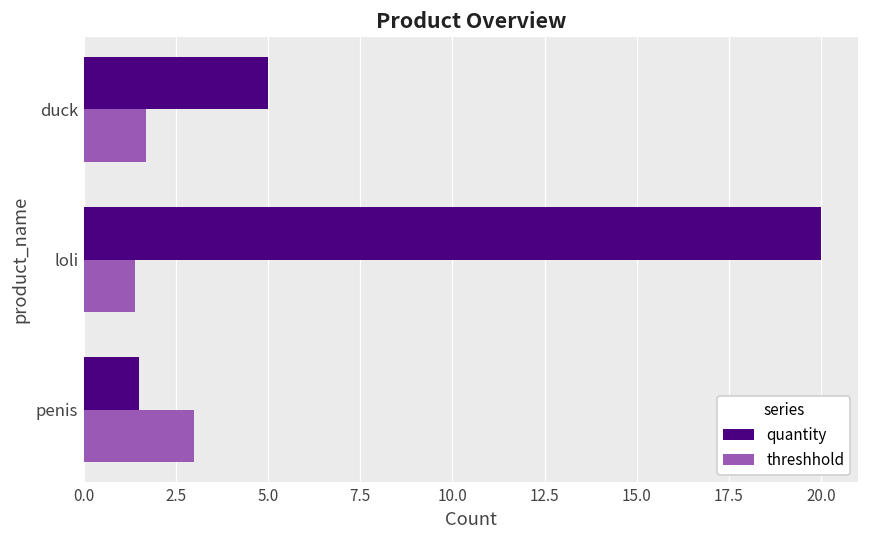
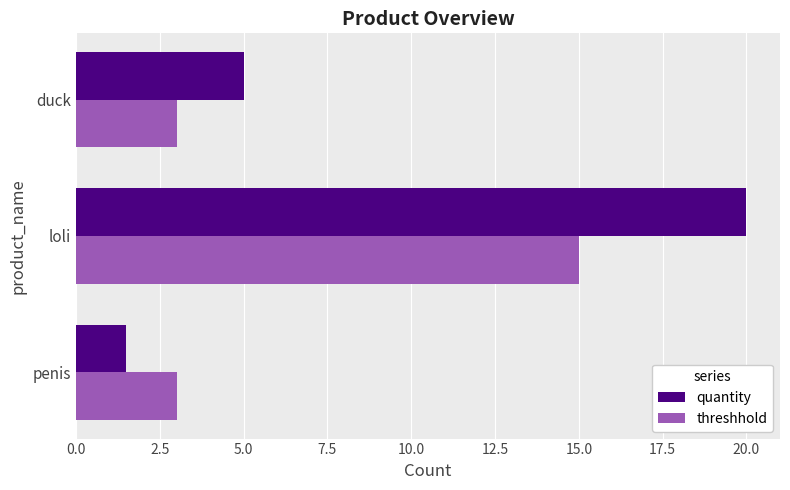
threshhold, duck: 1.7 -> 3.0
threshhold, loli: 1.4 -> 15.0
